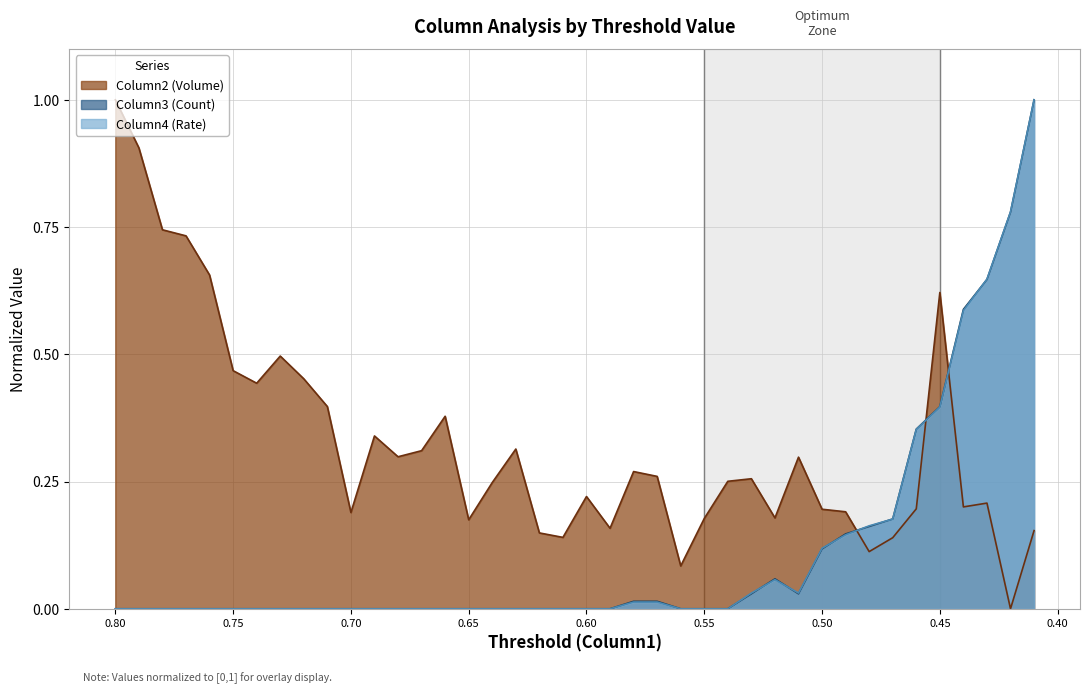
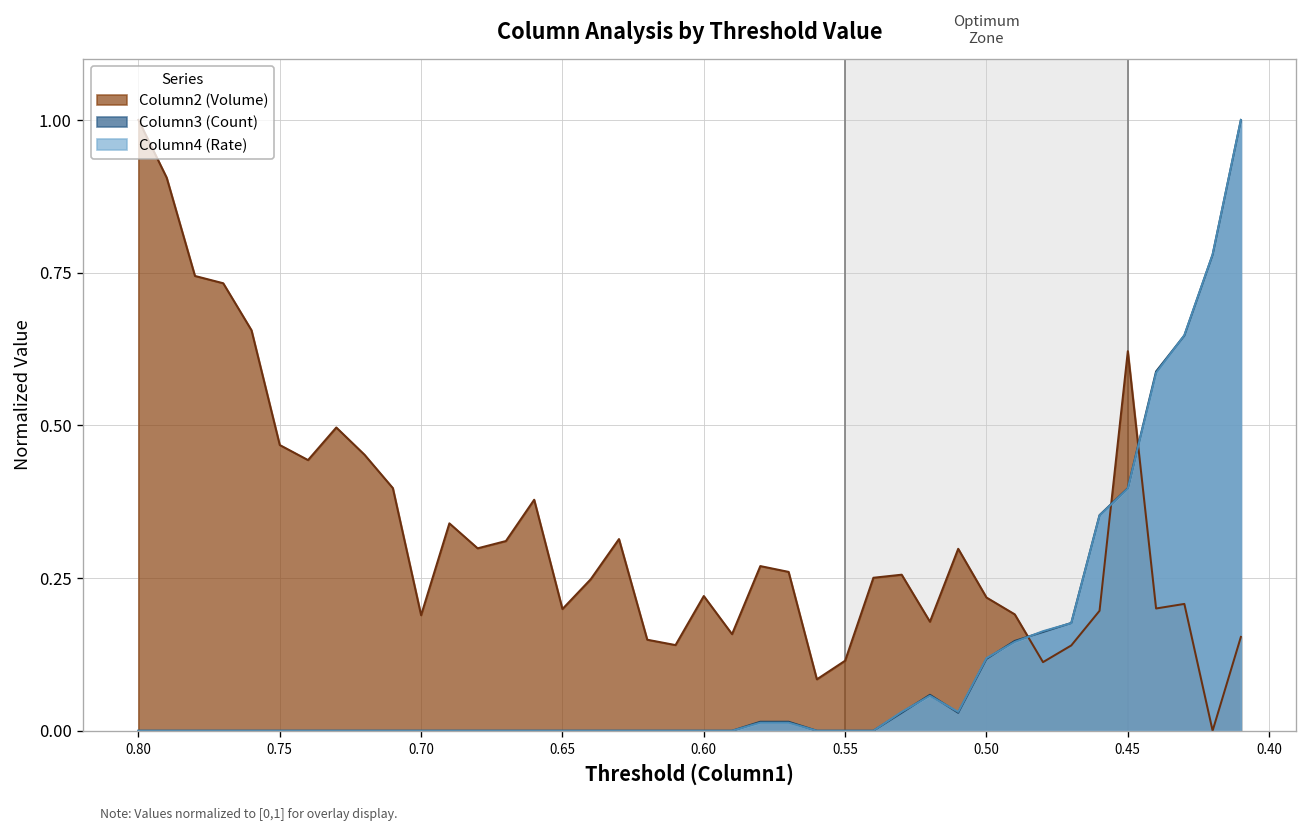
Column2 (Volume), 0.65: 0.17 -> 0.20
Column2 (Volume), 0.55: 0.18 -> 0.11
Column2 (Volume), 0.50: 0.20 -> 0.22
